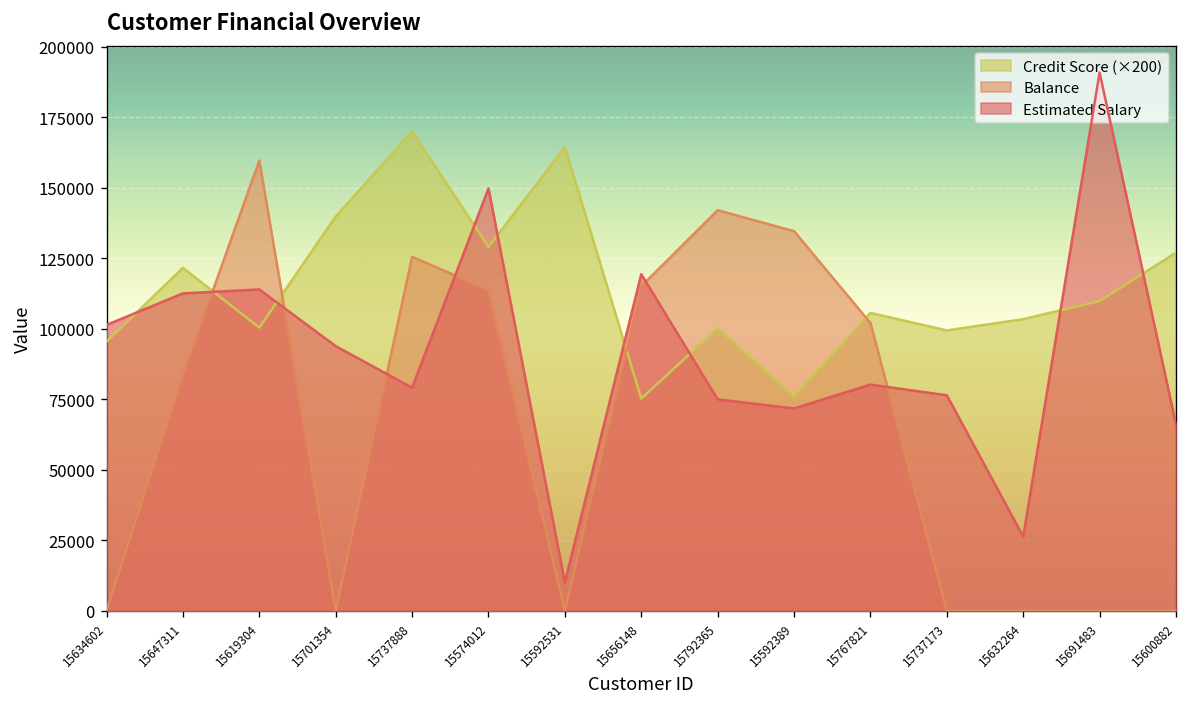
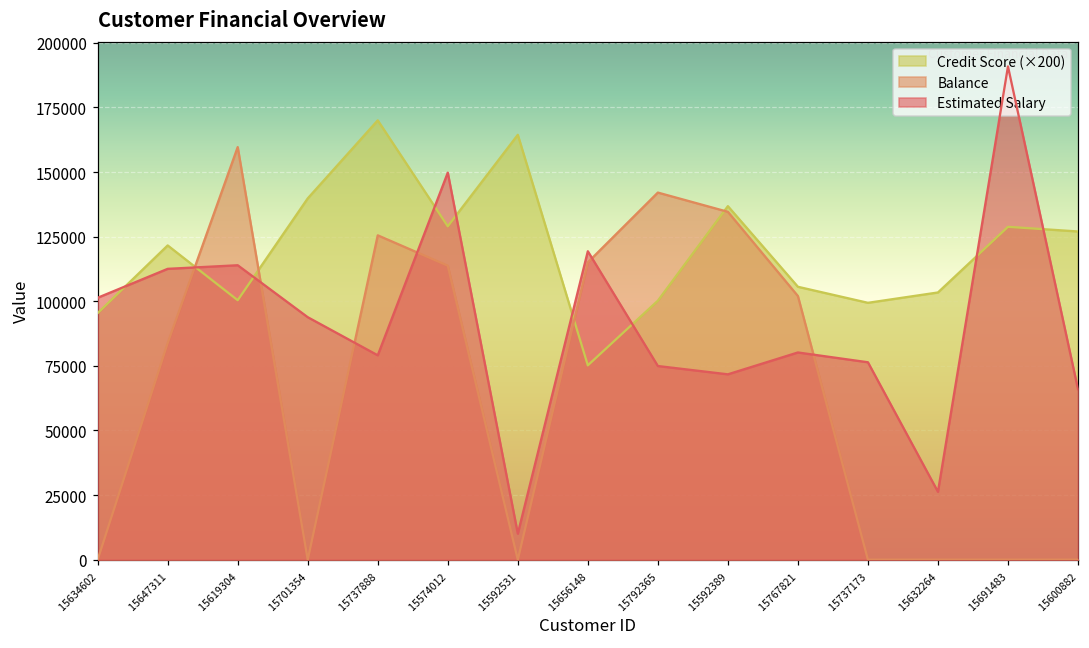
Credit Score (×200), 15592389: 76000 -> 137000
Credit Score (×200), 15691483: 110000 -> 129000
